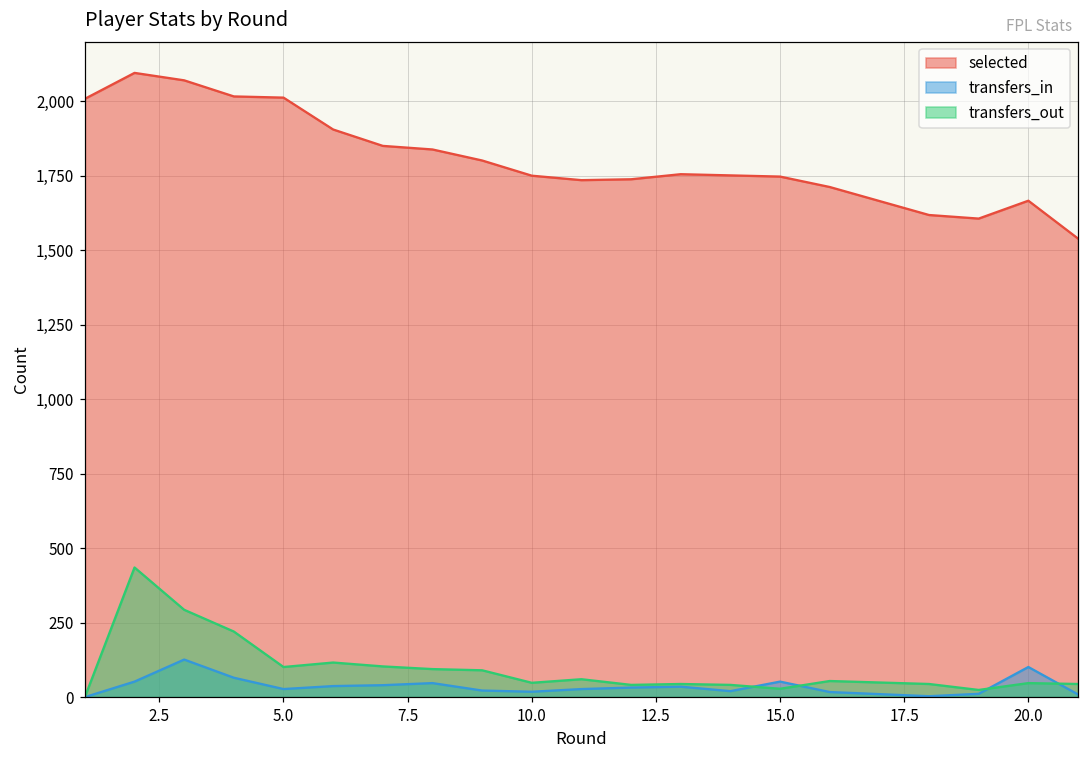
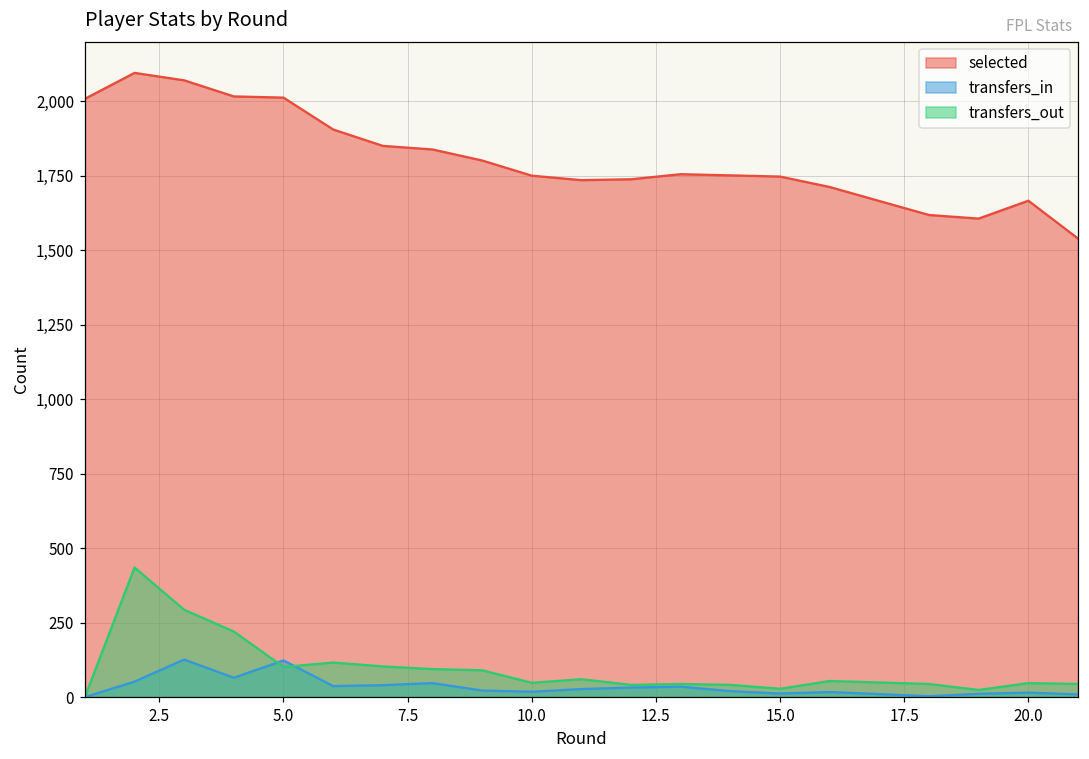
transfers_in, 5.0: 30 -> 120
transfers_in, 15.0: 50 -> 10
transfers_in, 20.0: 100 -> 20
